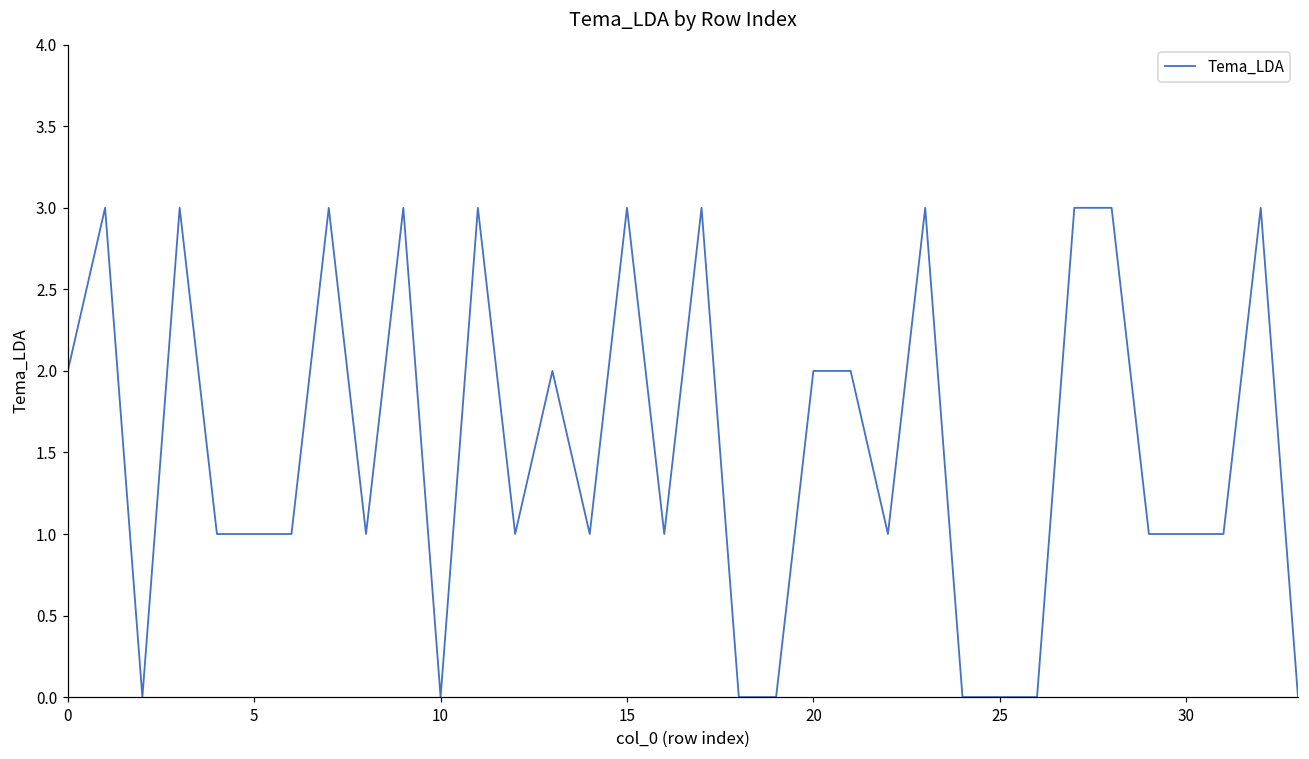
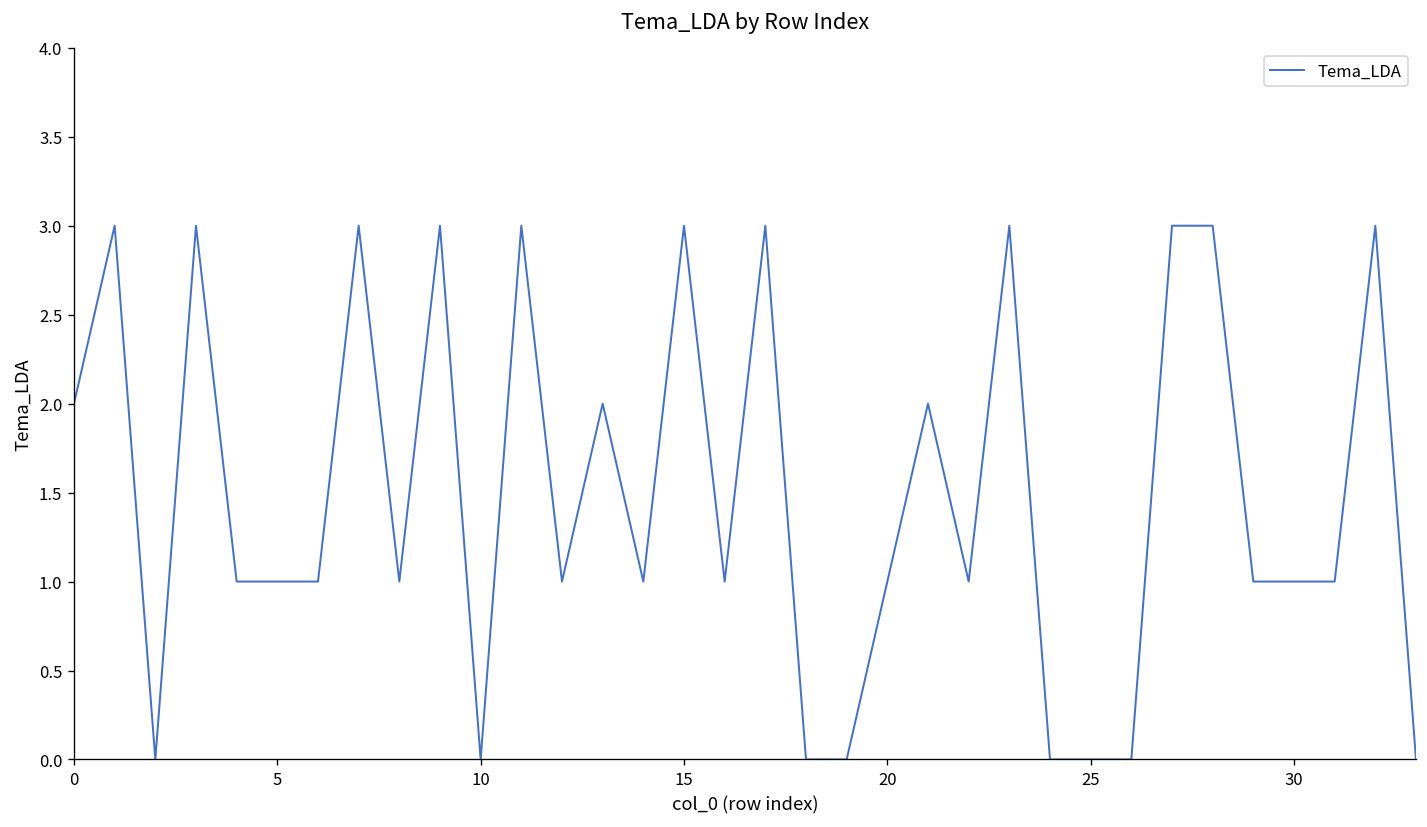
20: 2 -> 1
